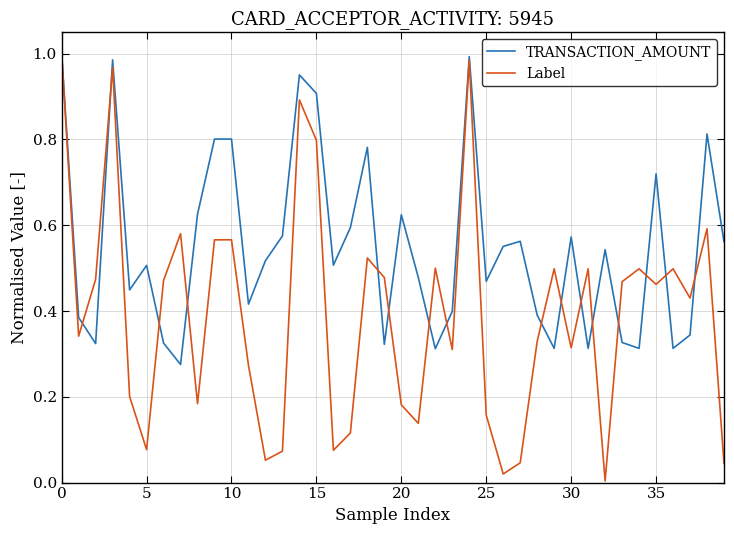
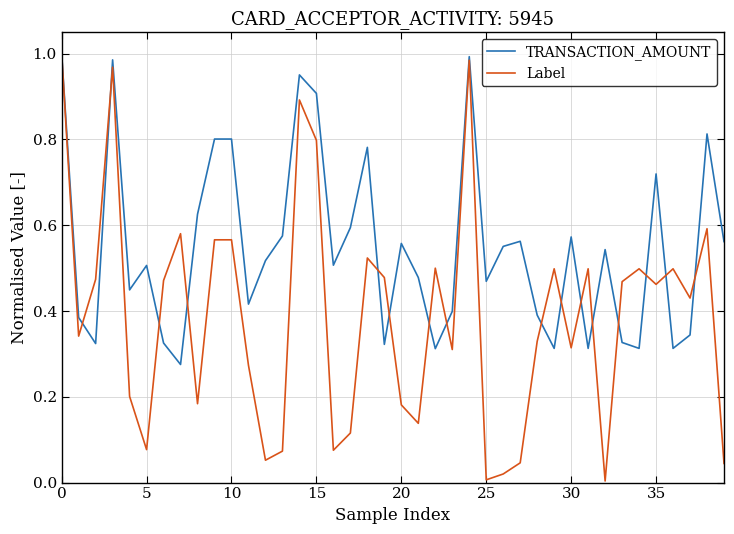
TRANSACTION_AMOUNT, 20: 0.62 -> 0.56
Label, 25: 0.16 -> 0.01
